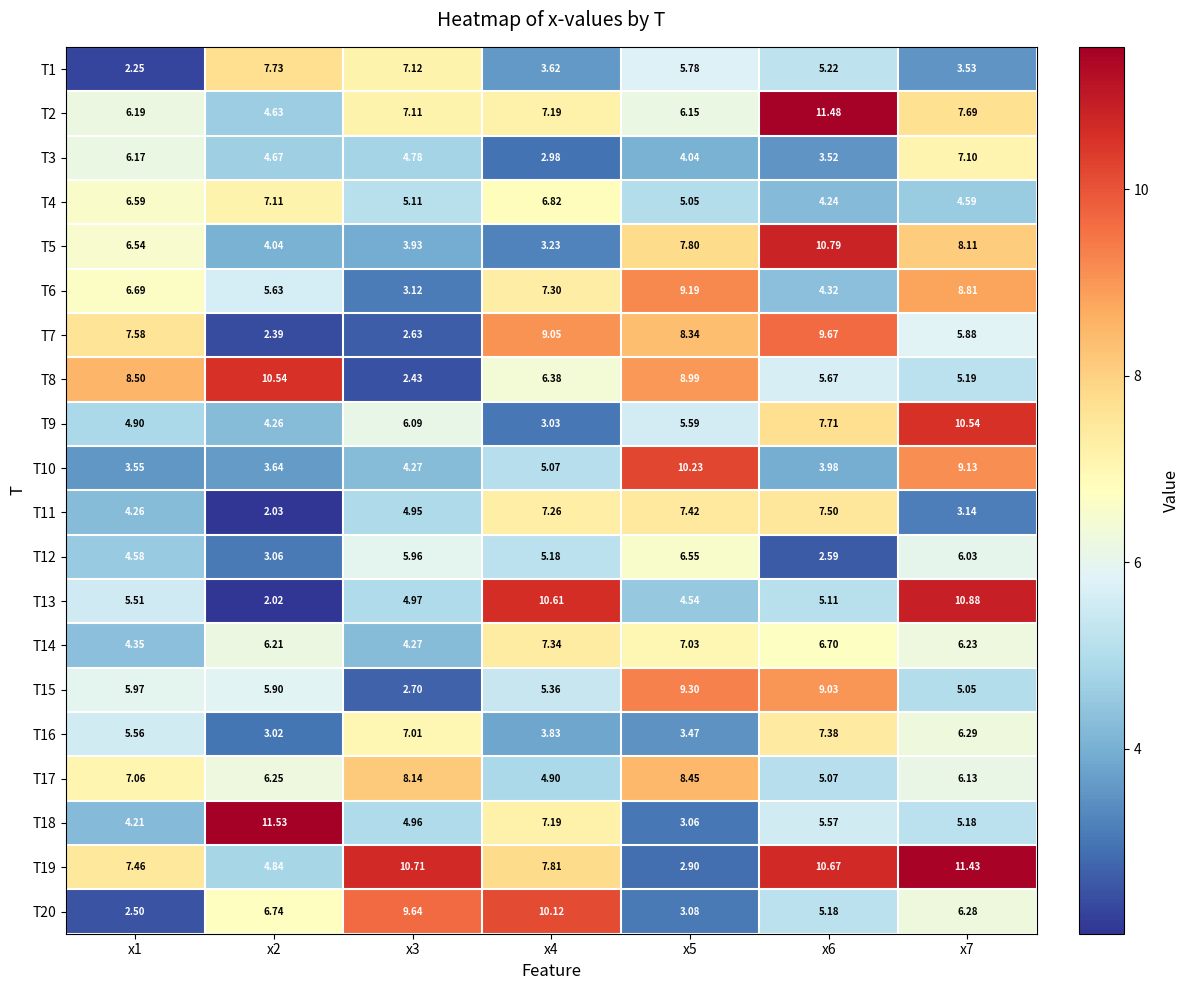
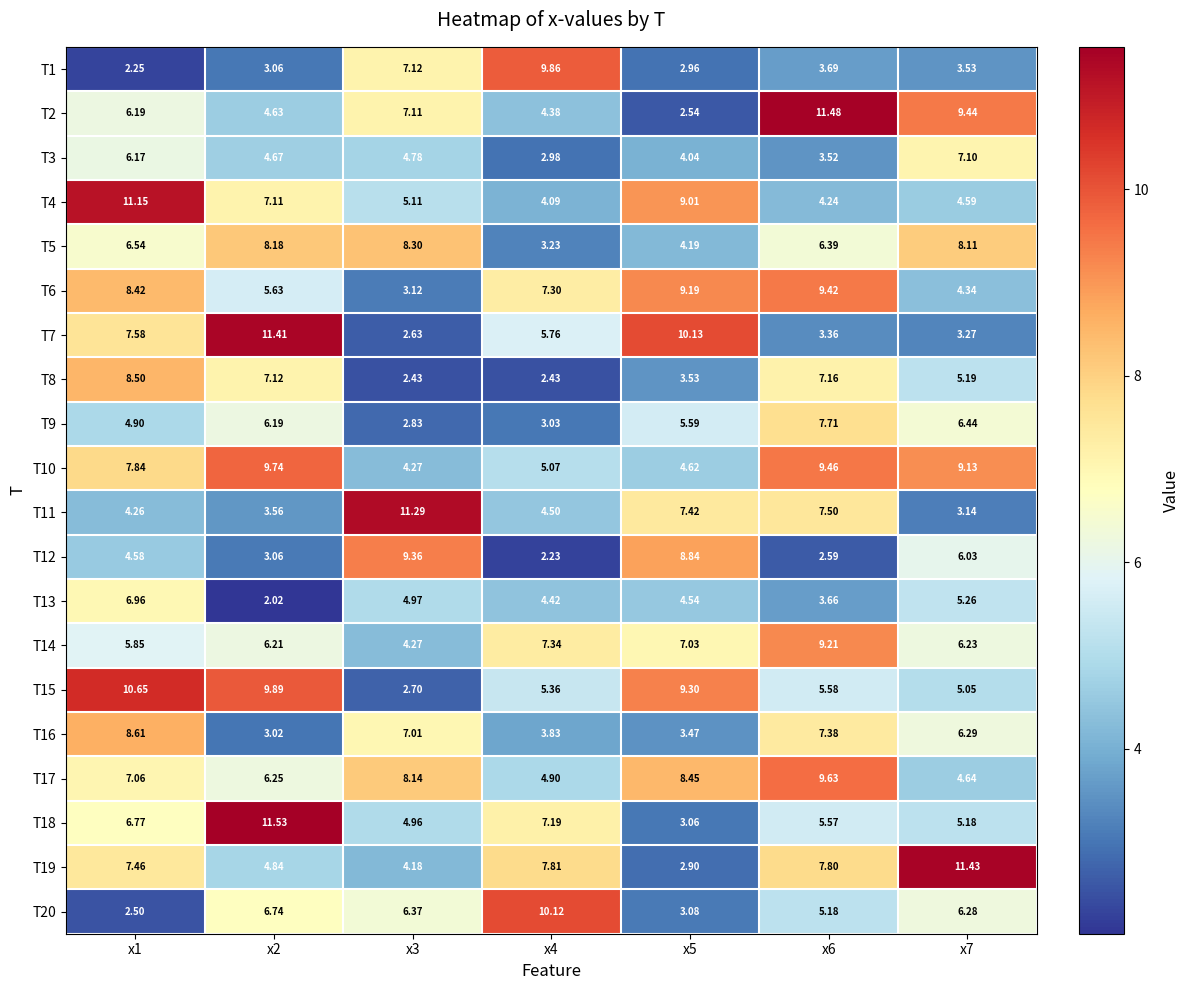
T1, x2: 7.73 -> 3.06
T1, x4: 3.62 -> 9.86
T1, x5: 5.78 -> 2.96
T1, x6: 5.22 -> 3.69
T2, x4: 7.19 -> 4.38
T2, x5: 6.15 -> 2.54
T2, x7: 7.69 -> 9.44
T4, x1: 6.59 -> 11.15
T4, x4: 6.82 -> 4.09
T4, x5: 5.05 -> 9.01
T5, x2: 4.04 -> 8.18
T5, x3: 3.93 -> 8.30
T5, x5: 7.80 -> 4.19
T5, x6: 10.79 -> 6.39
T6, x1: 6.69 -> 8.42
T6, x6: 4.32 -> 9.42
T6, x7: 8.81 -> 4.34
T7, x2: 2.39 -> 11.41
T7, x4: 9.05 -> 5.76
T7, x5: 8.34 -> 10.13
T7, x6: 9.67 -> 3.36
T7, x7: 5.88 -> 3.27
T8, x2: 10.54 -> 7.12
T8, x4: 6.38 -> 2.43
T8, x5: 8.99 -> 3.53
T8, x6: 5.67 -> 7.16
T9, x2: 4.26 -> 6.19
T9, x3: 6.09 -> 2.83
T9, x7: 10.54 -> 6.44
T10, x1: 3.55 -> 7.84
T10, x2: 3.64 -> 9.74
T10, x5: 10.23 -> 4.62
T10, x6: 3.98 -> 9.46
T11, x2: 2.03 -> 3.56
T11, x3: 4.95 -> 11.29
T11, x4: 7.26 -> 4.50
T12, x3: 5.96 -> 9.36
T12, x4: 5.18 -> 2.23
T12, x5: 6.55 -> 8.84
T13, x1: 5.51 -> 6.96
T13, x4: 10.61 -> 4.42
T13, x6: 5.11 -> 3.66
T13, x7: 10.88 -> 5.26
T14, x1: 4.35 -> 5.85
T14, x6: 6.70 -> 9.21
T15, x1: 5.97 -> 10.65
T15, x2: 5.90 -> 9.89
T15, x6: 9.03 -> 5.58
T16, x1: 5.56 -> 8.61
T17, x6: 5.07 -> 9.63
T17, x7: 6.13 -> 4.64
T18, x1: 4.21 -> 6.77
T19, x3: 10.71 -> 4.18
T19, x6: 10.67 -> 7.80
T20, x3: 9.64 -> 6.37
